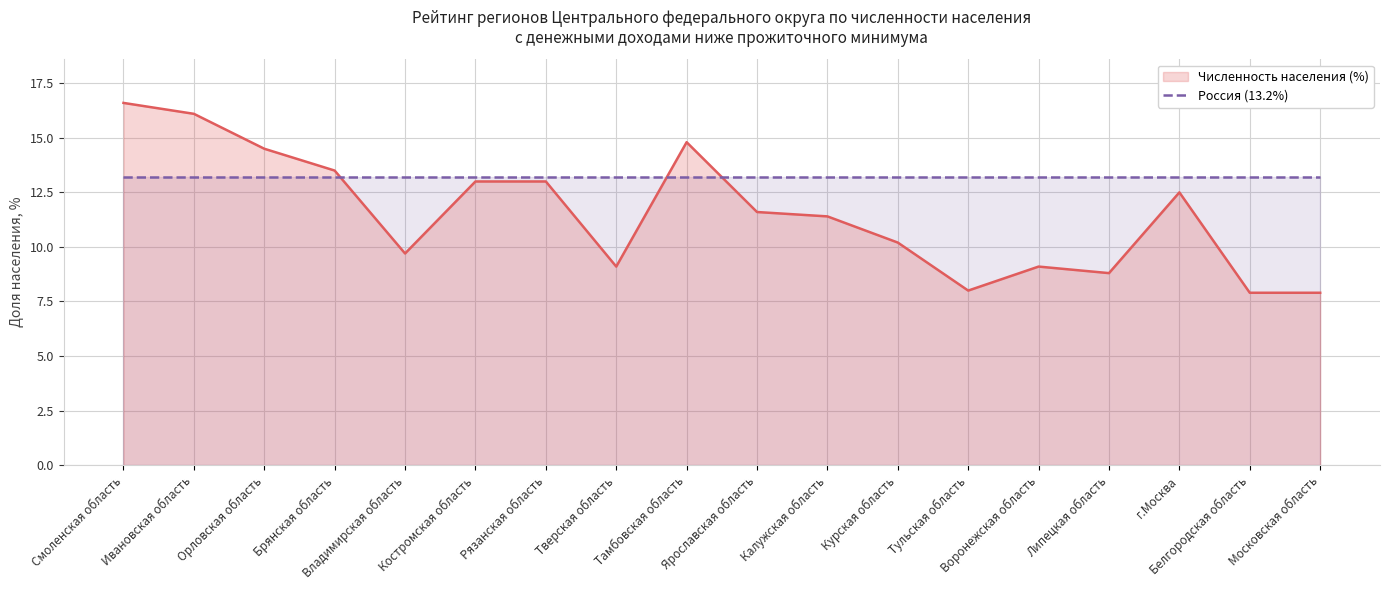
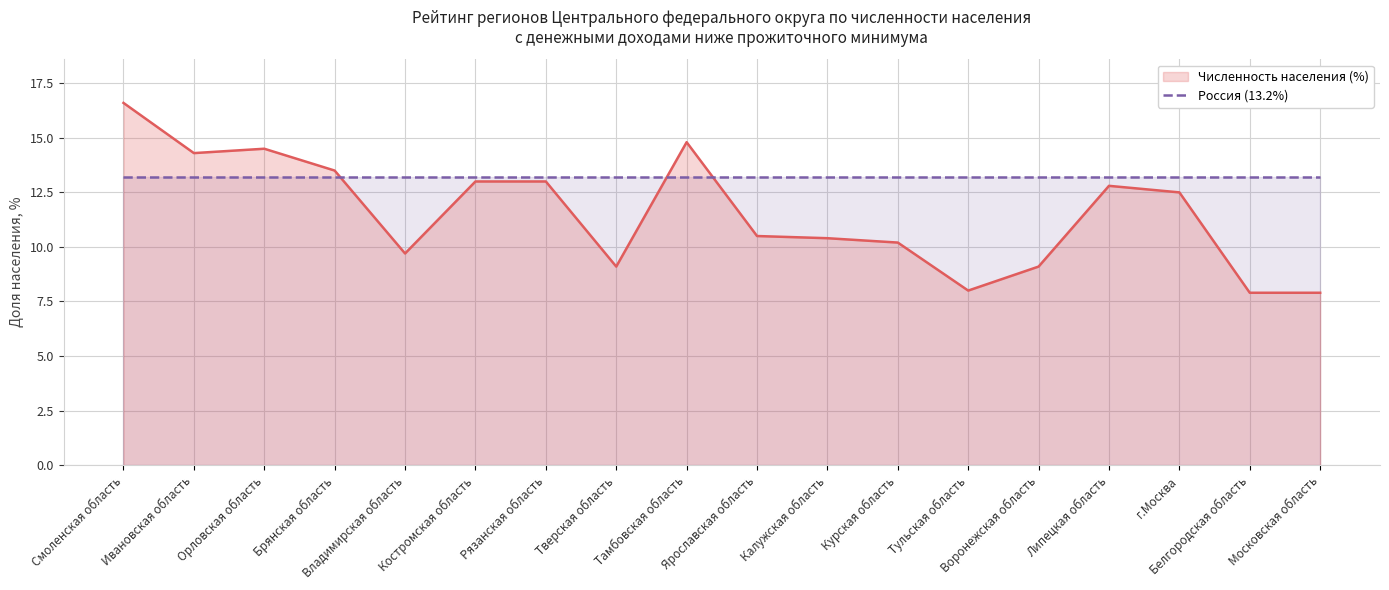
Численность населения (%), Ивановская область: 16.1 -> 14.3
Численность населения (%), Ярославская область: 11.6 -> 10.5
Численность населения (%), Калужская область: 11.4 -> 10.4
Численность населения (%), Липецкая область: 8.8 -> 12.8
